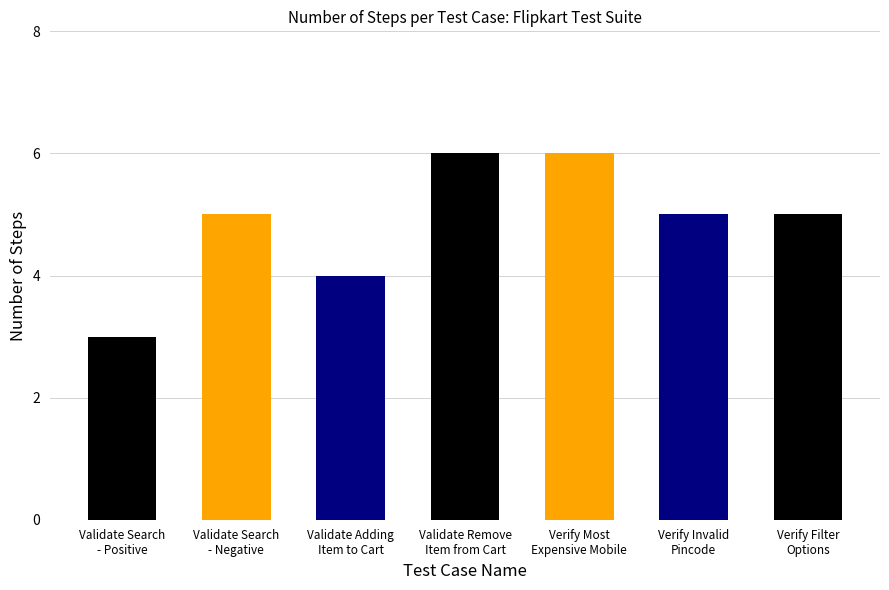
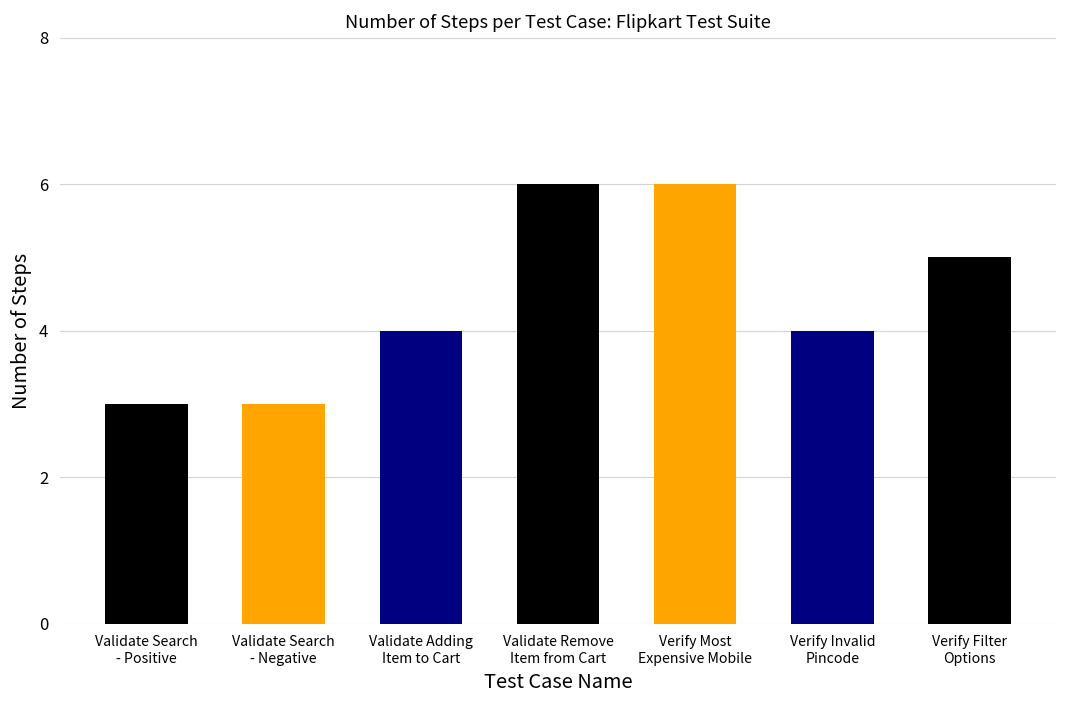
Validate Search - Negative: 5 -> 3
Verify Invalid Pincode: 5 -> 4
